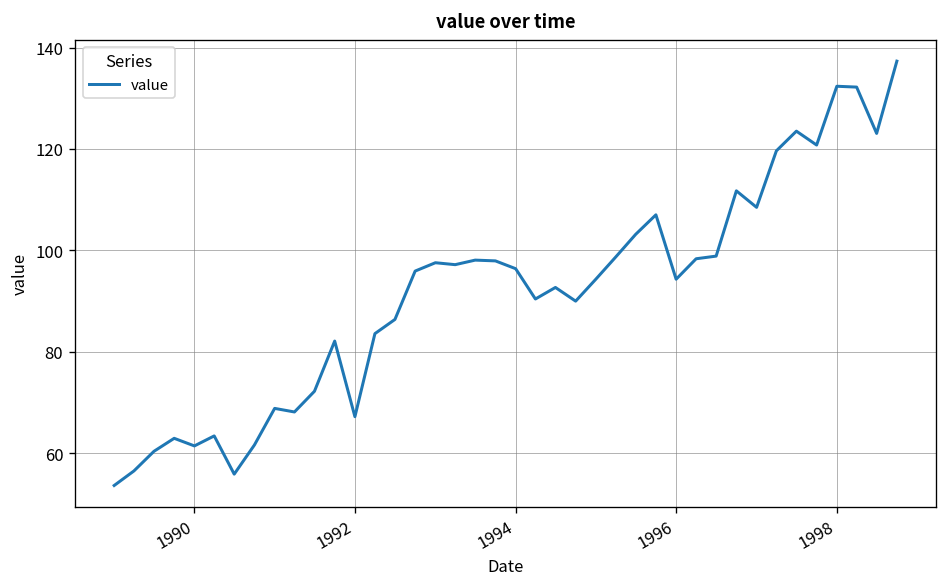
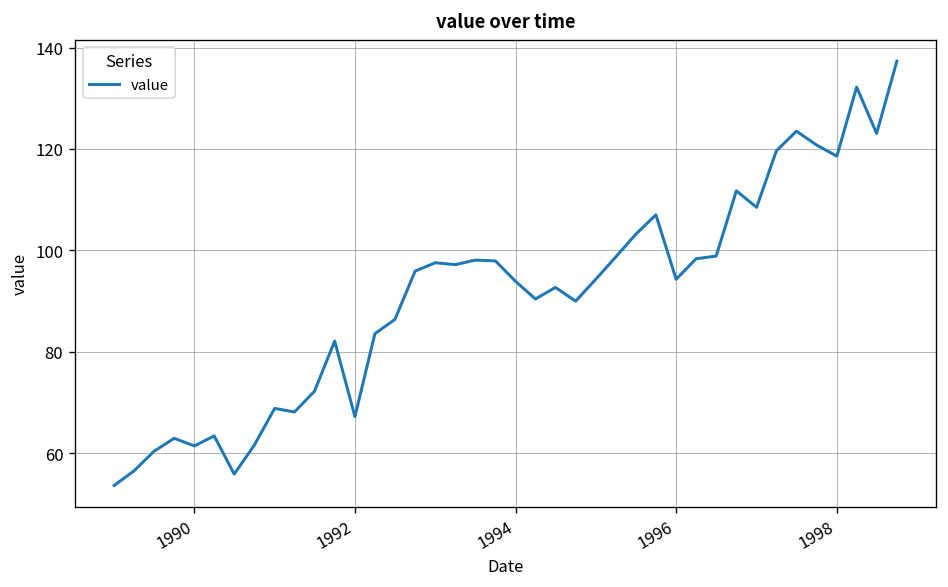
1994: 96 -> 94
1998: 132 -> 119
